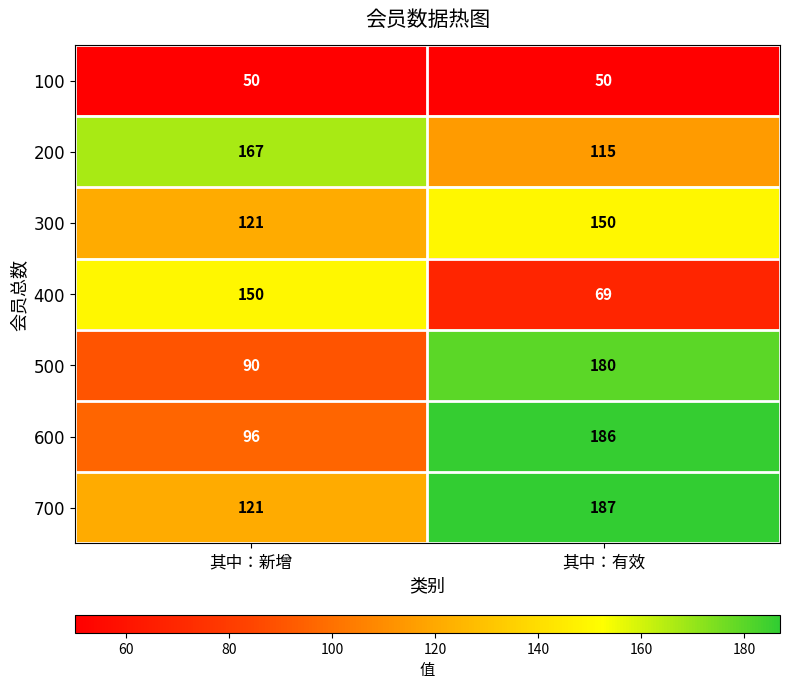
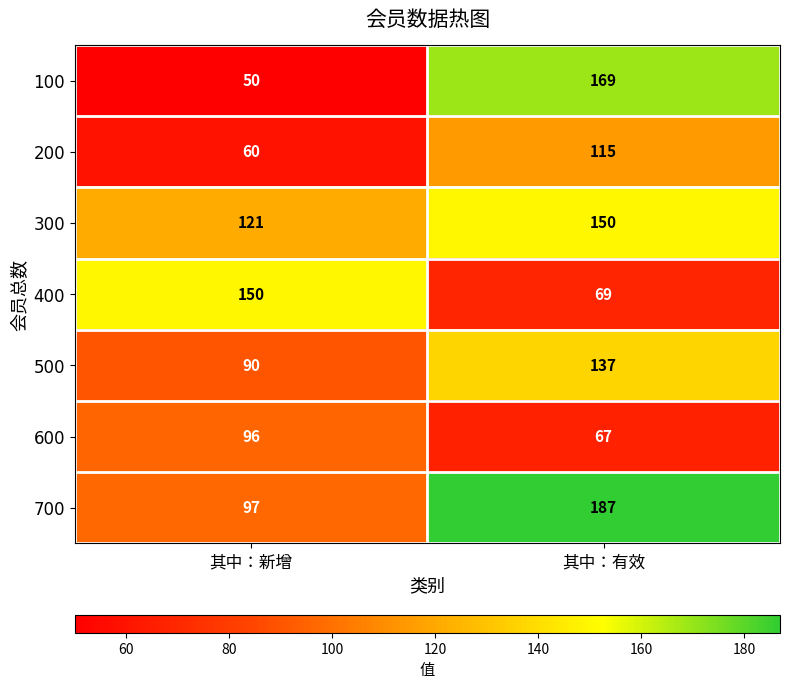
100, 其中：有效: 50 -> 169
200, 其中：新增: 167 -> 60
500, 其中：有效: 180 -> 137
600, 其中：有效: 186 -> 67
700, 其中：新增: 121 -> 97
